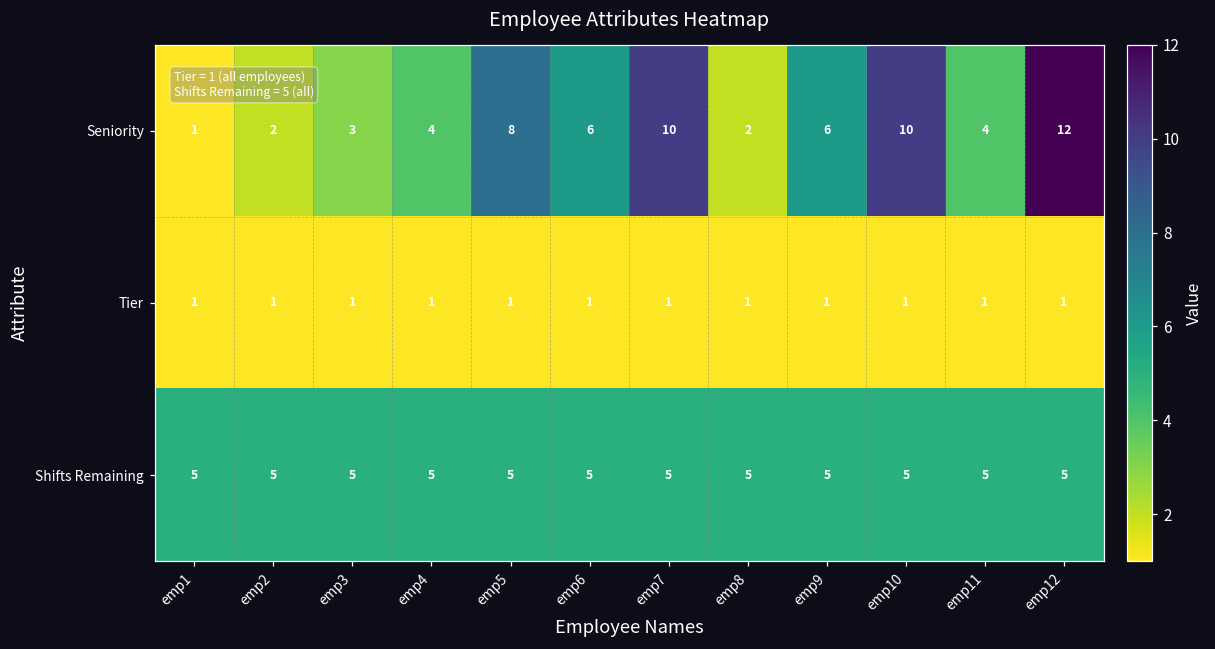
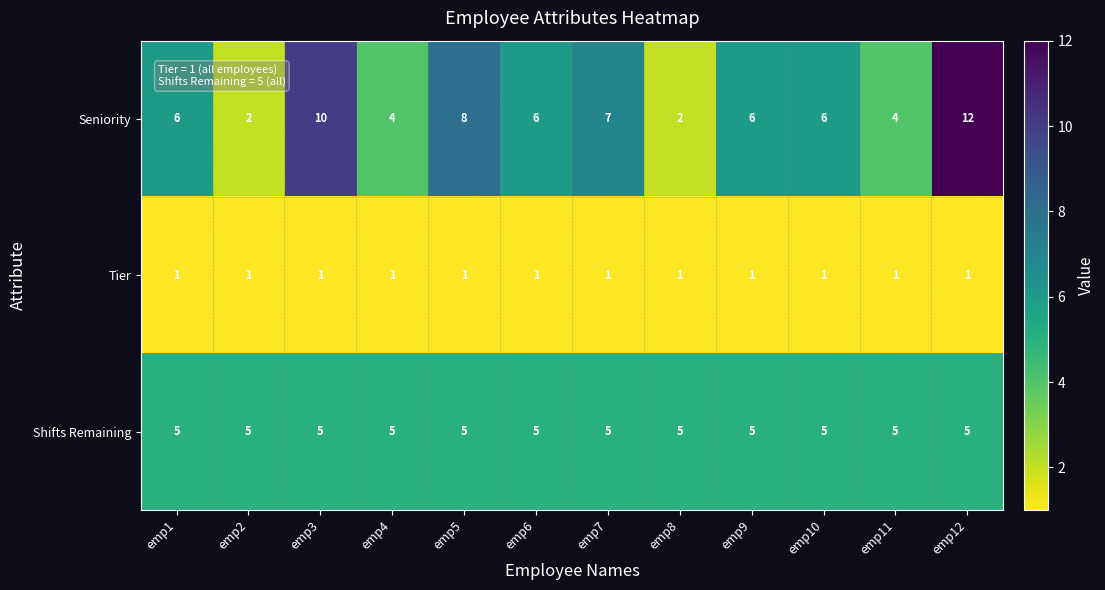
Seniority, emp1: 1 -> 6
Seniority, emp3: 3 -> 10
Seniority, emp7: 10 -> 7
Seniority, emp10: 10 -> 6
